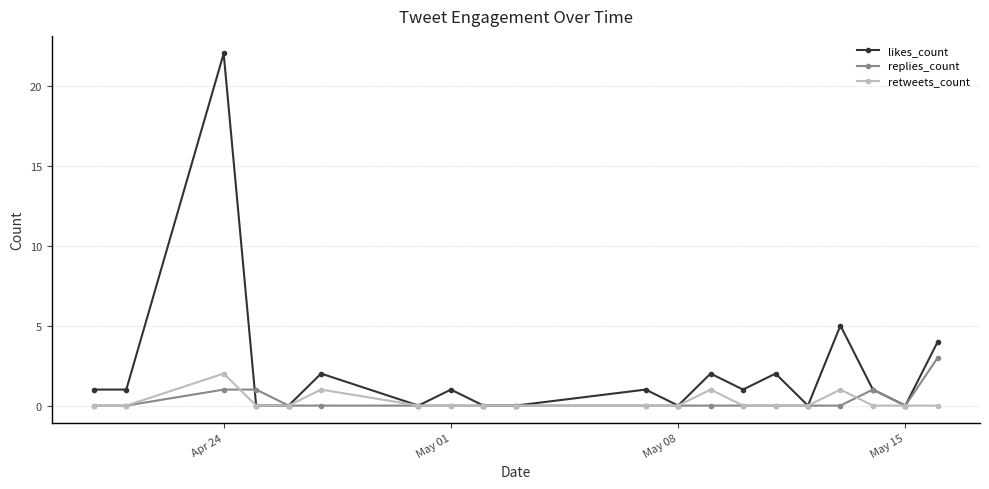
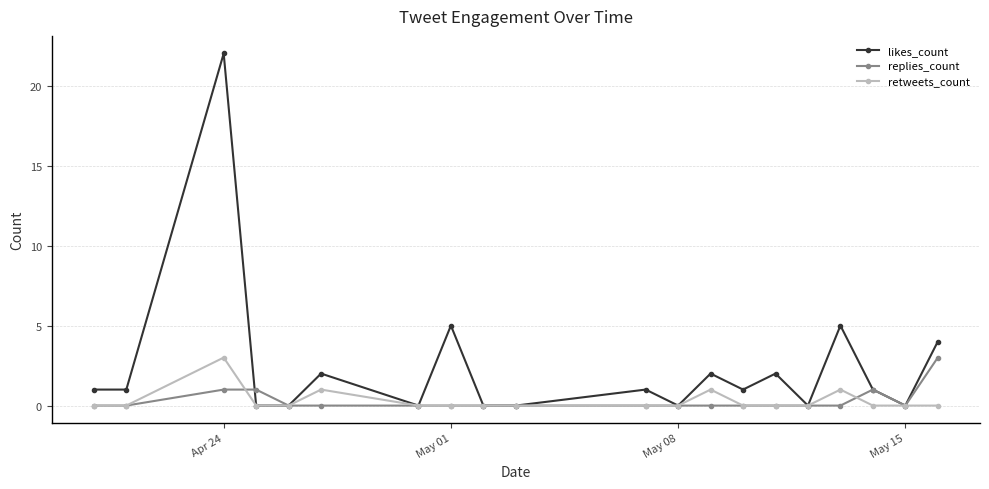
retweets_count, Apr 24: 2 -> 3
likes_count, May 01: 1 -> 5
